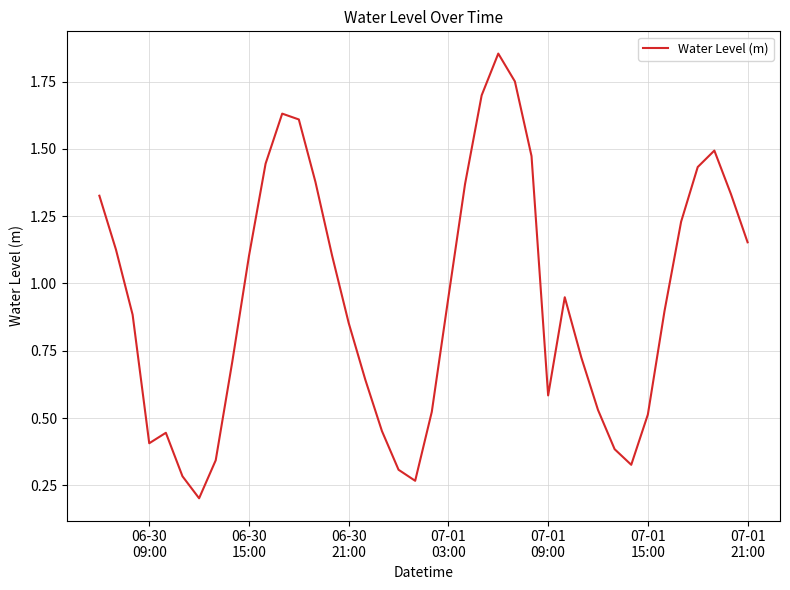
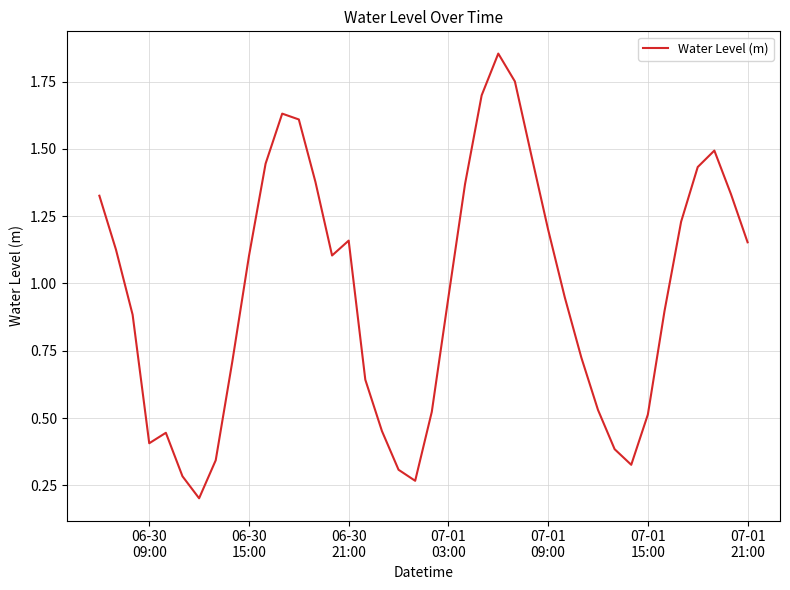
06-30 21:00: 0.85 -> 1.16
07-01 09:00: 0.58 -> 1.20
